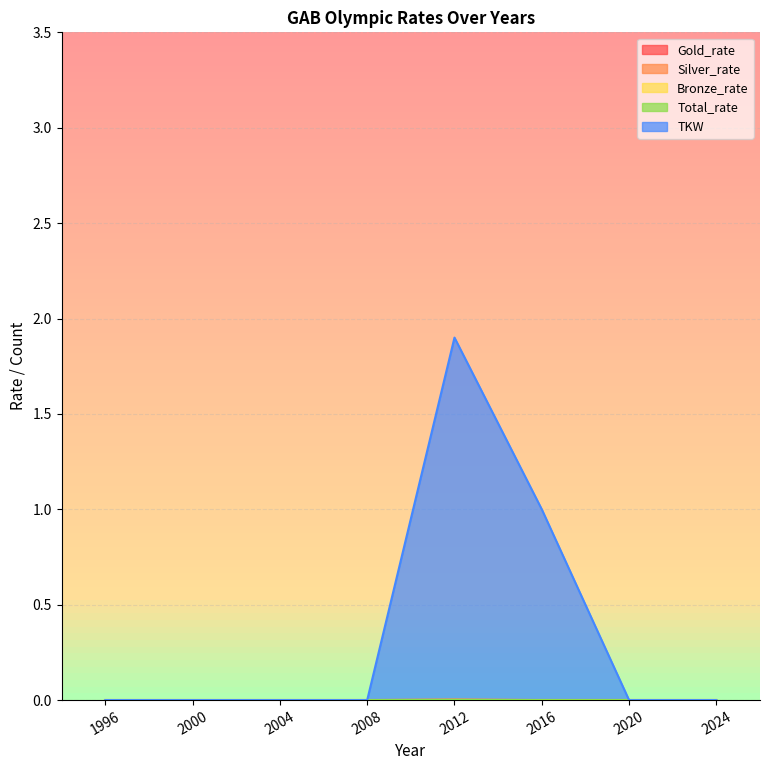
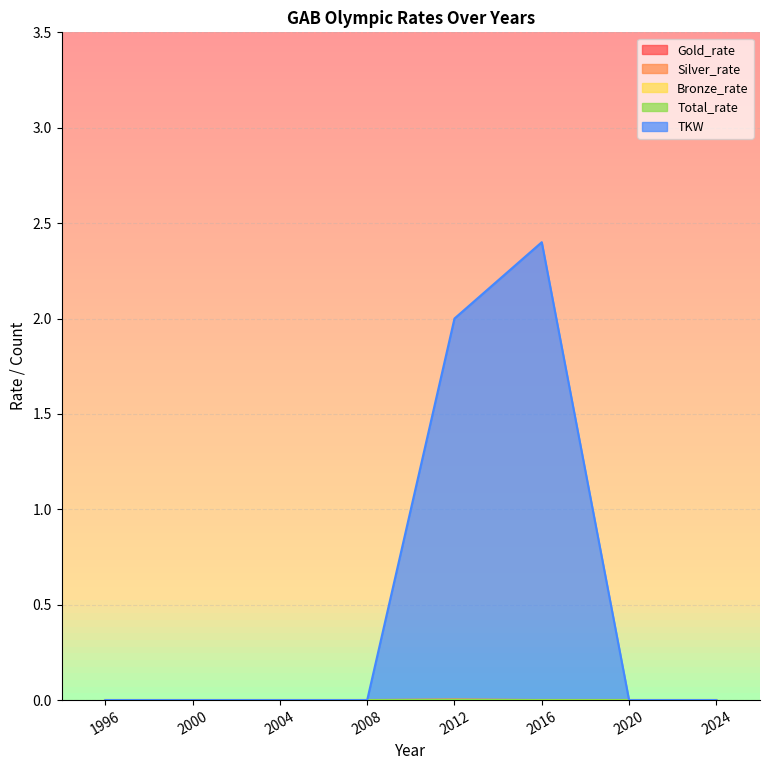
TKW, 2012: 1.9 -> 2.0
TKW, 2016: 1.0 -> 2.4
